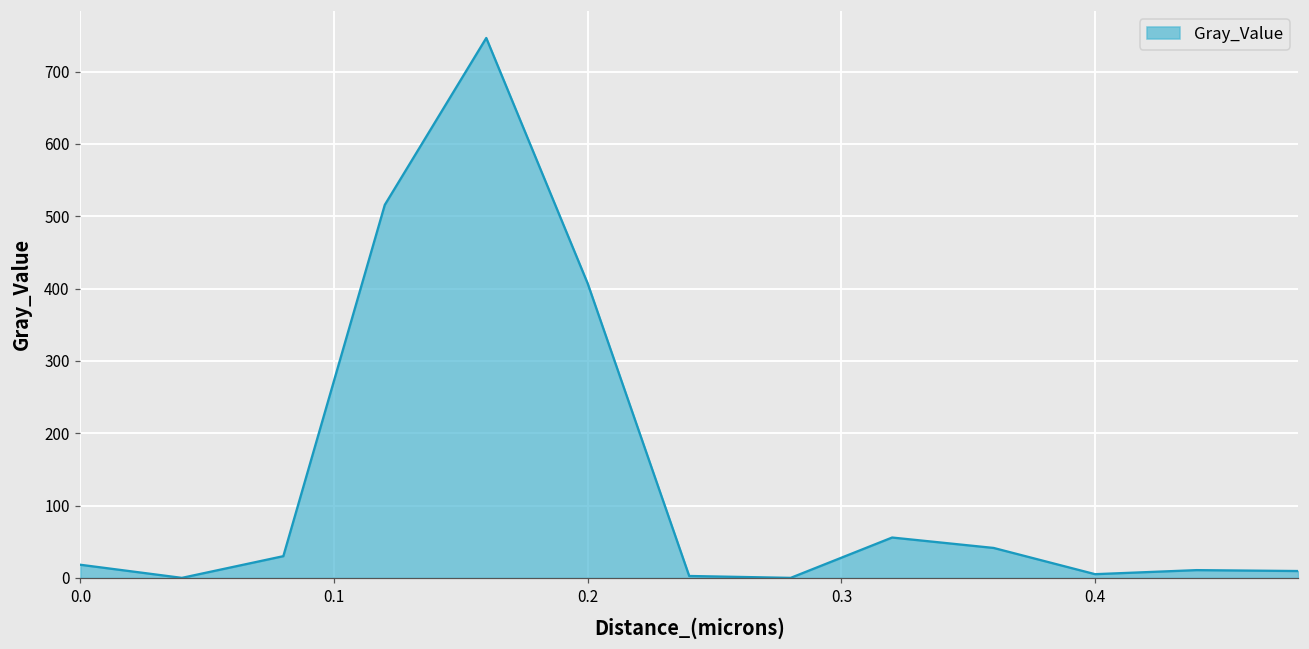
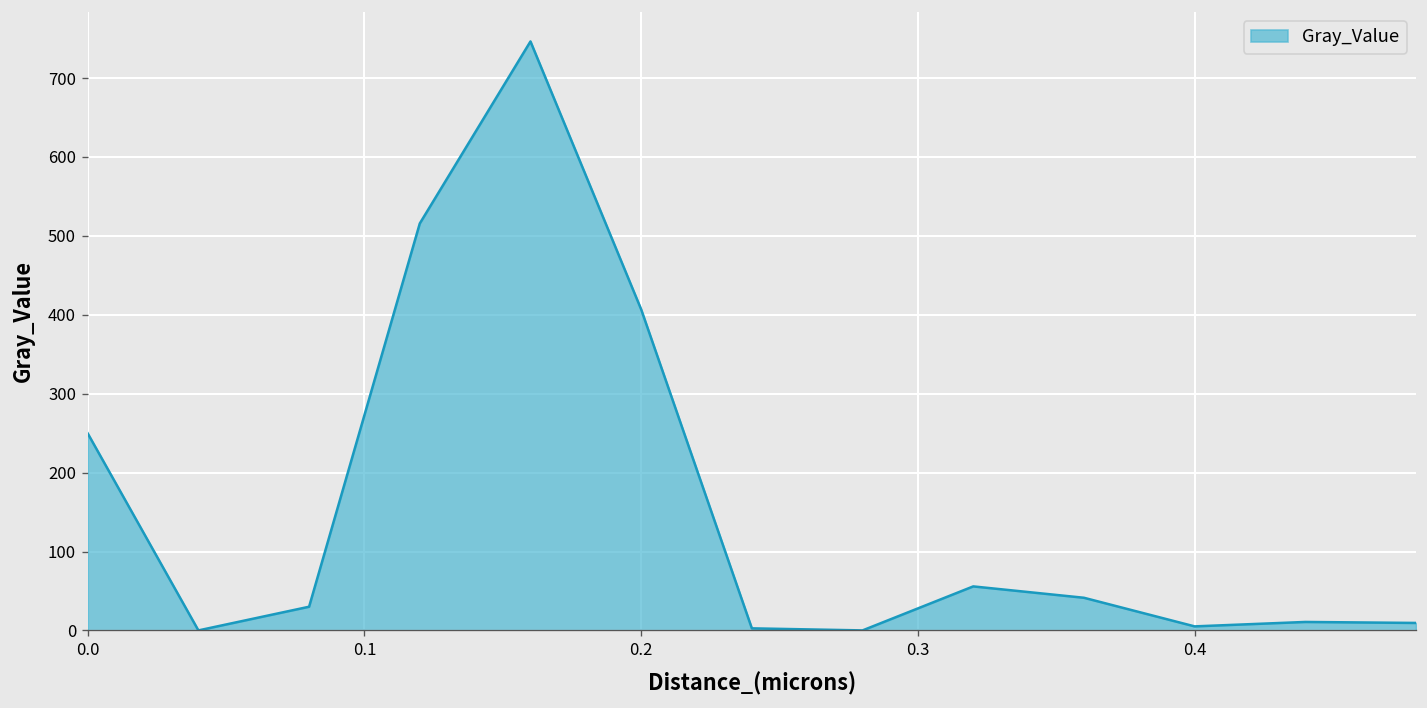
0.0: 20 -> 250
